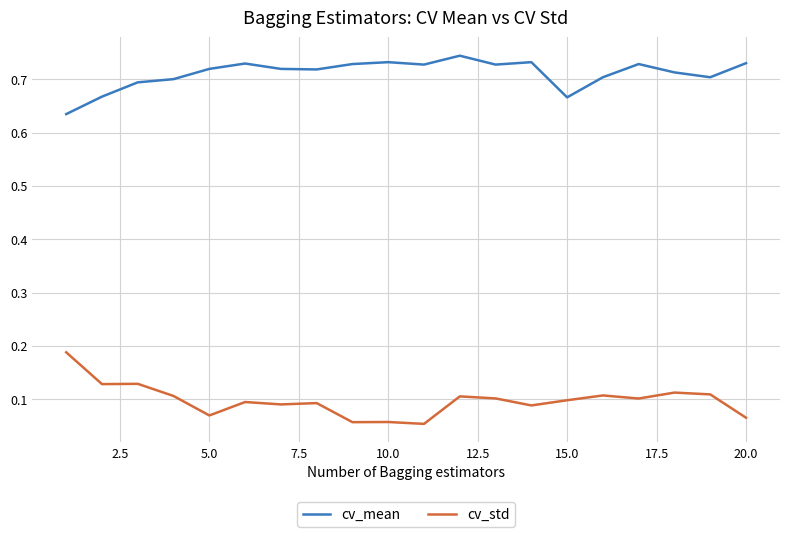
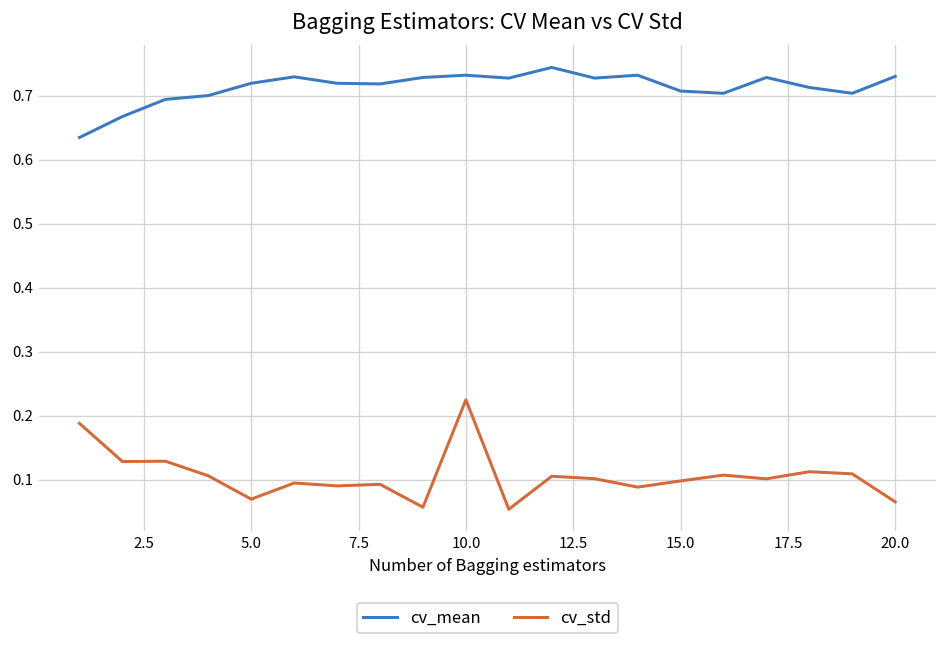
cv_std, 10.0: 0.06 -> 0.22
cv_mean, 15.0: 0.67 -> 0.71
